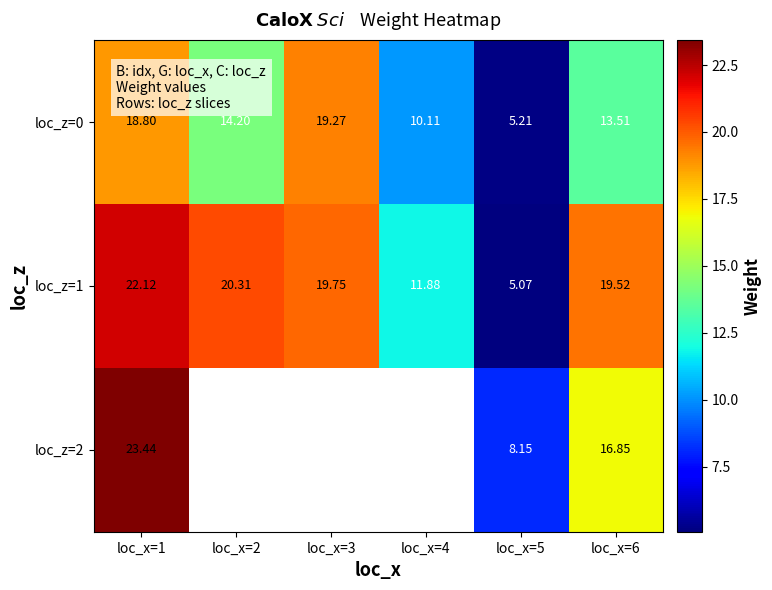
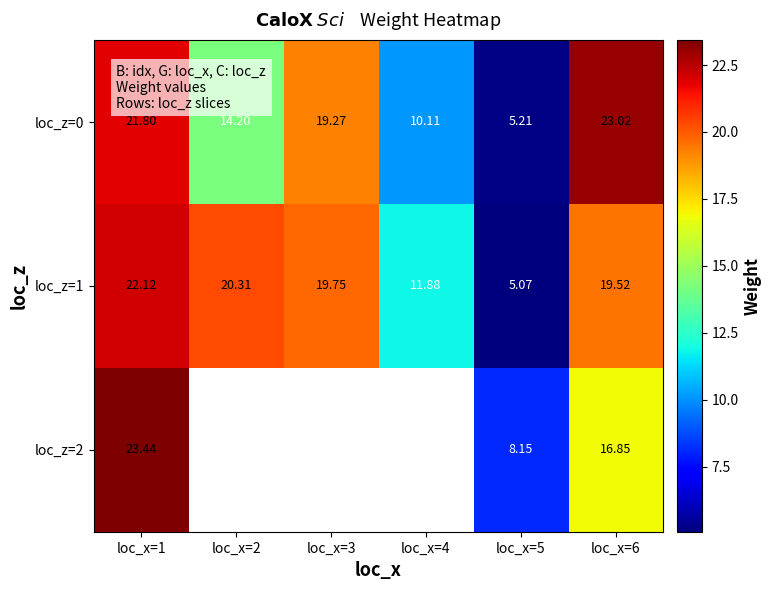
loc_z=0, loc_x=1: 18.80 -> 21.80
loc_z=0, loc_x=6: 13.51 -> 23.02
